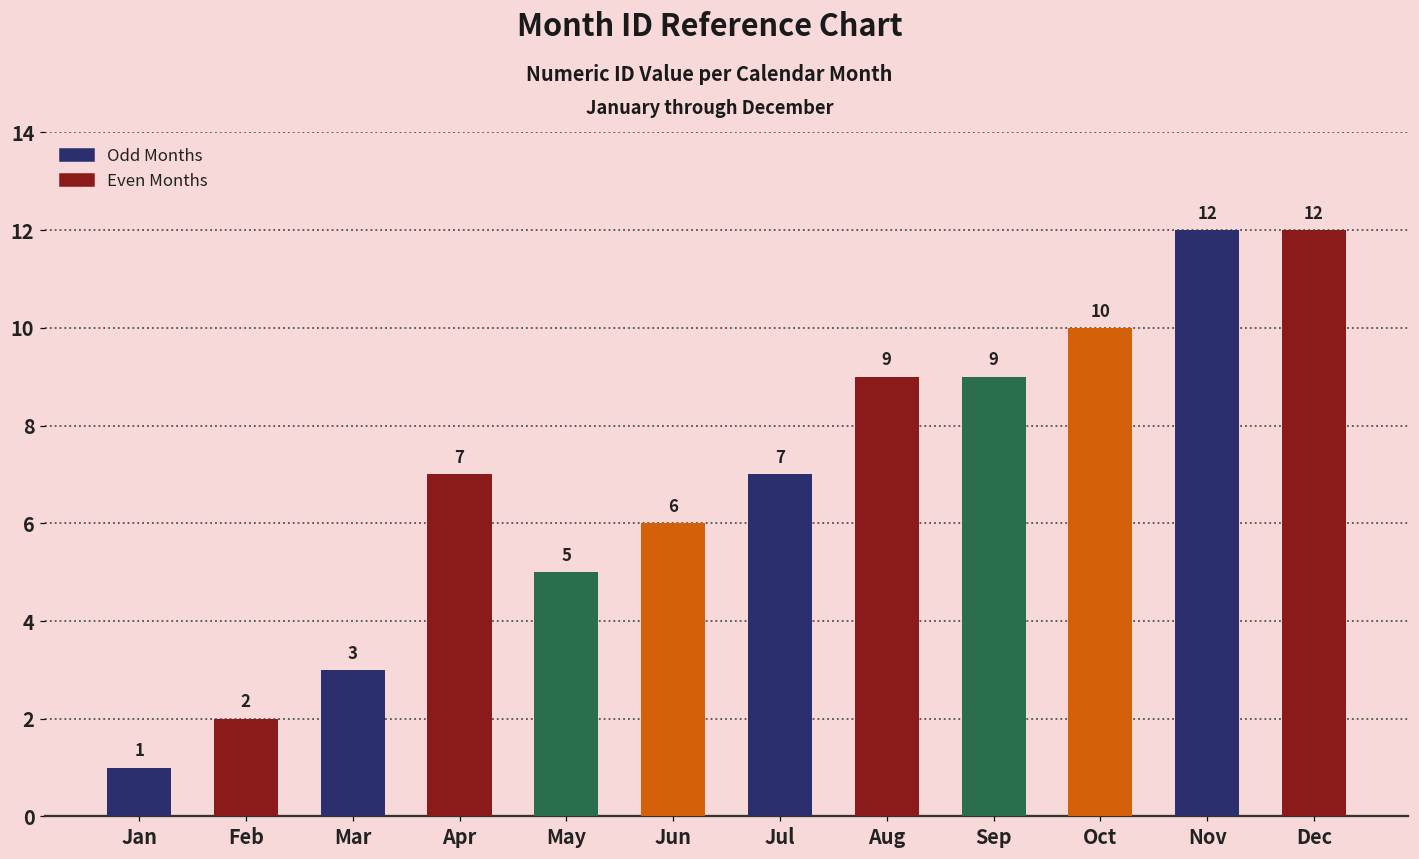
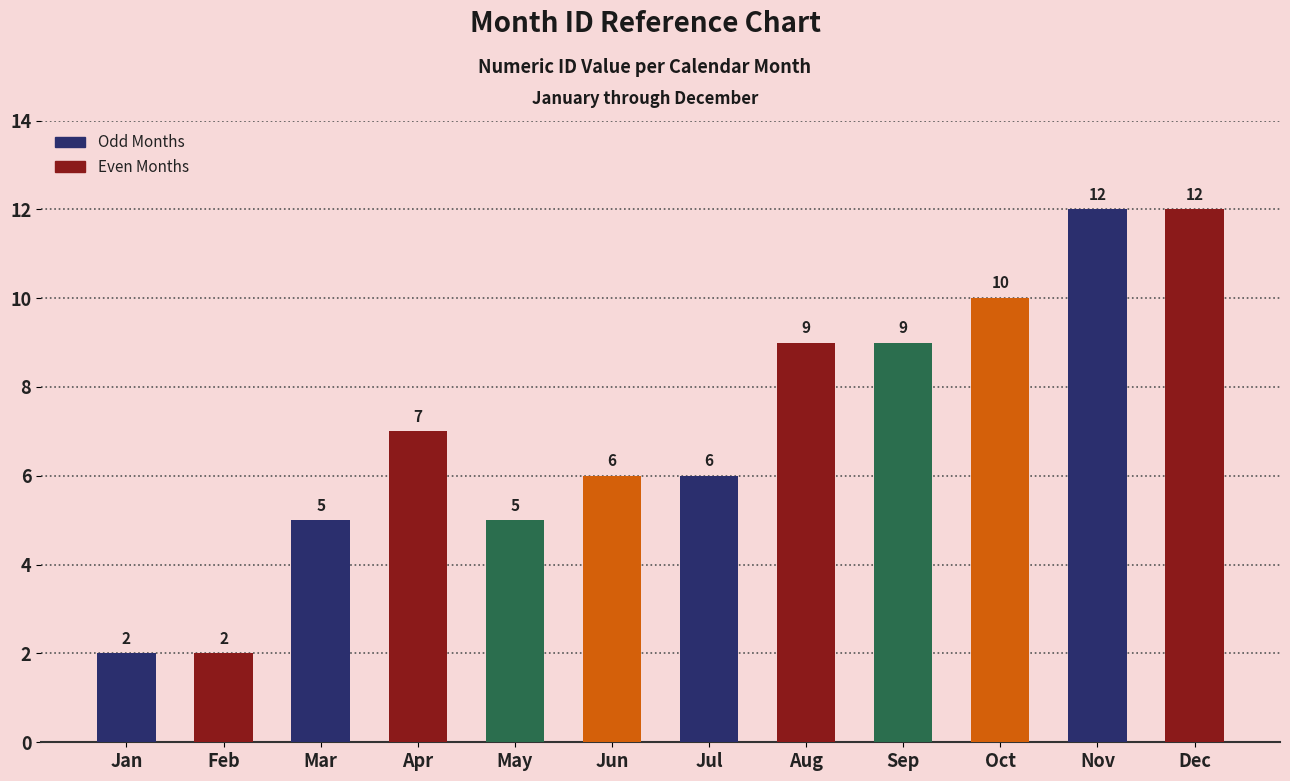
Jan: 1 -> 2
Mar: 3 -> 5
Jul: 7 -> 6
